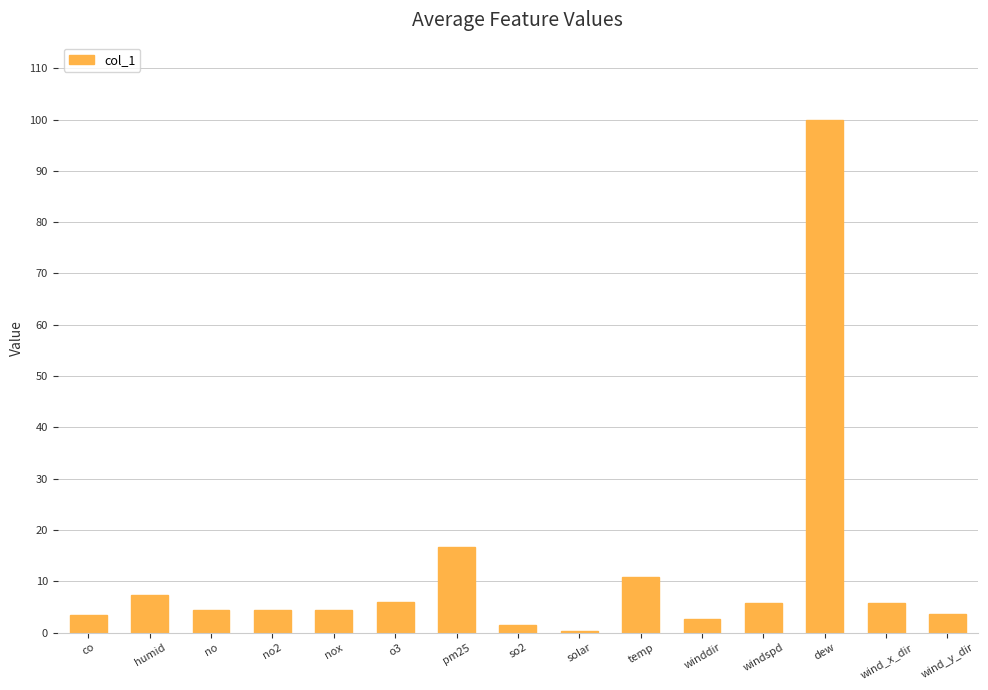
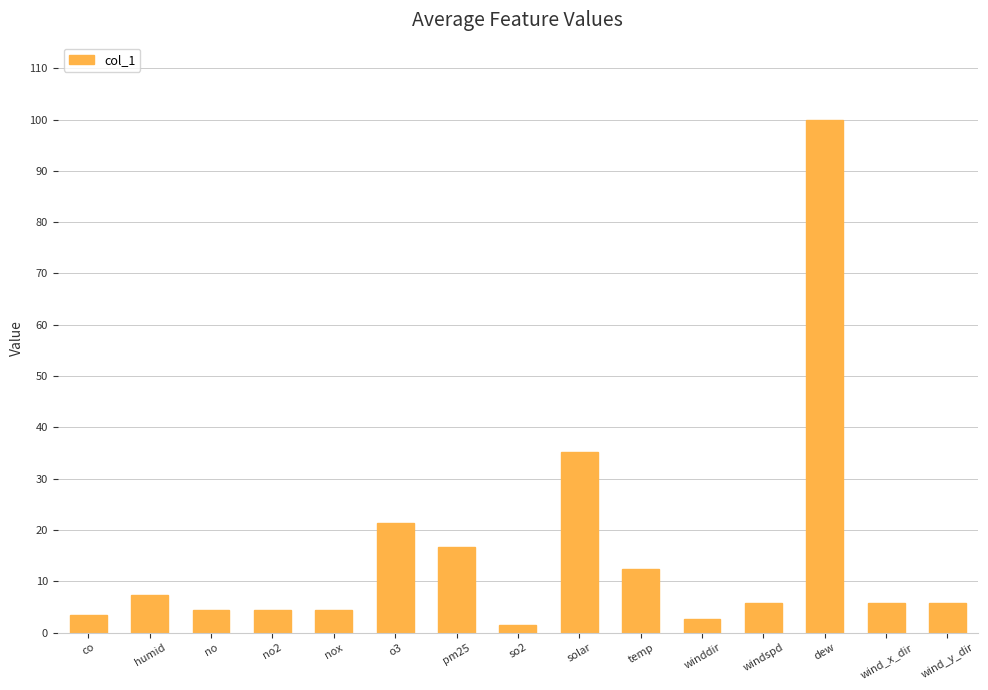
o3: 6 -> 21
solar: 0 -> 35
temp: 11 -> 12
wind_y_dir: 4 -> 6
